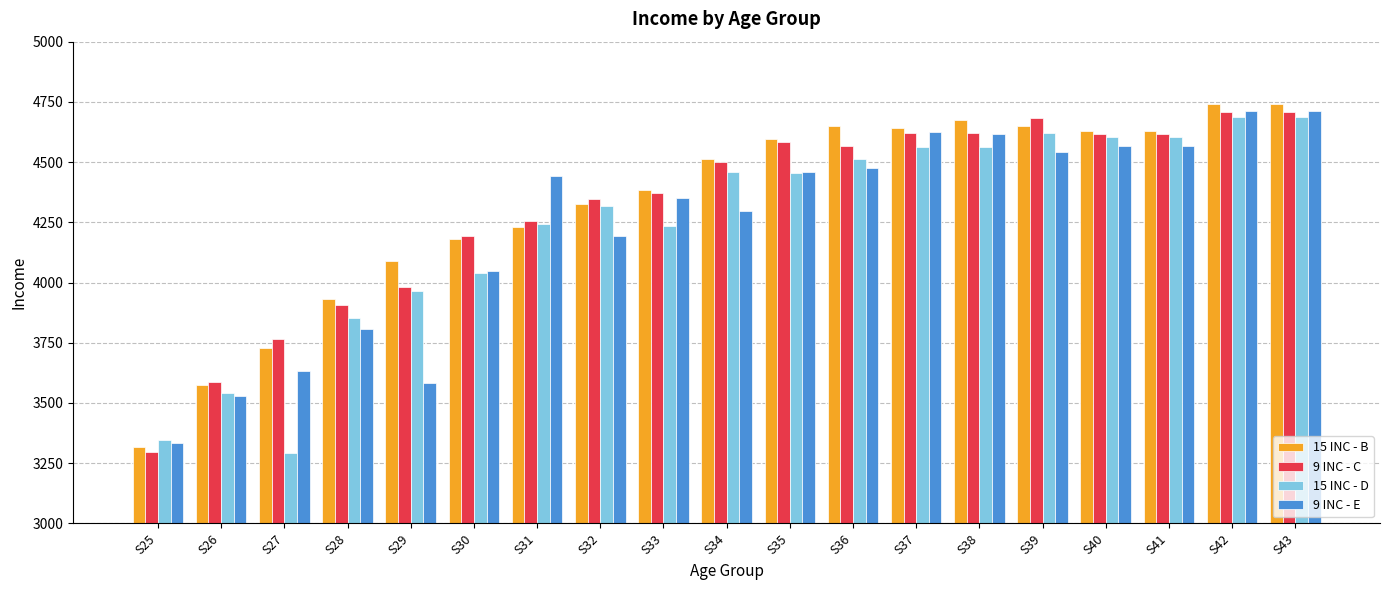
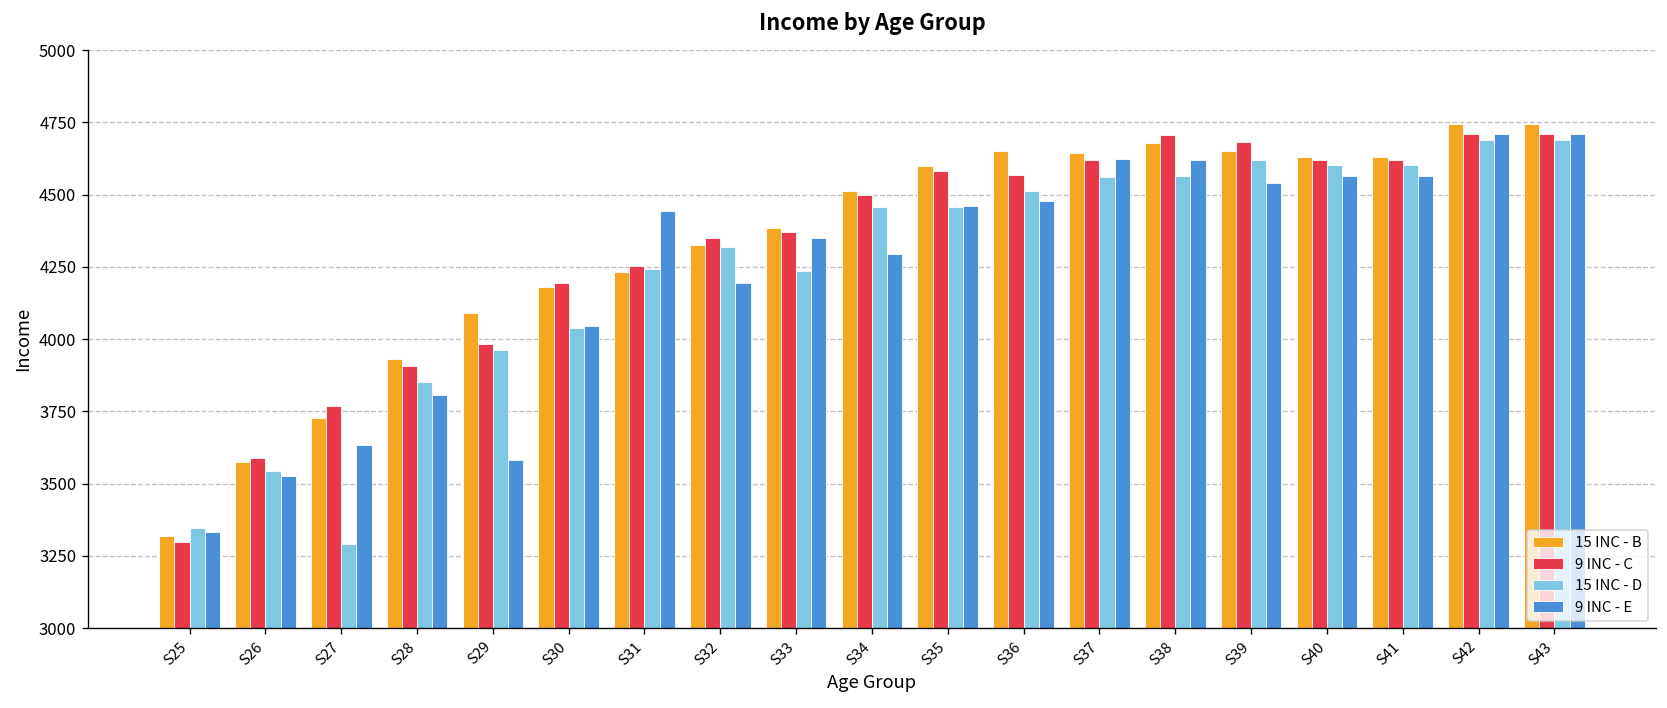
9 INC - C, S38: 4620 -> 4710
